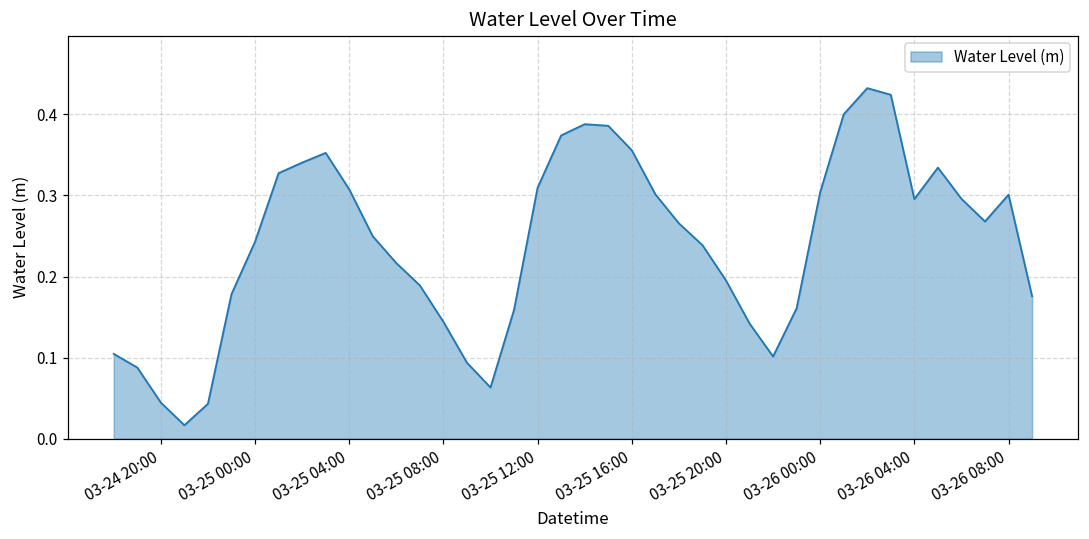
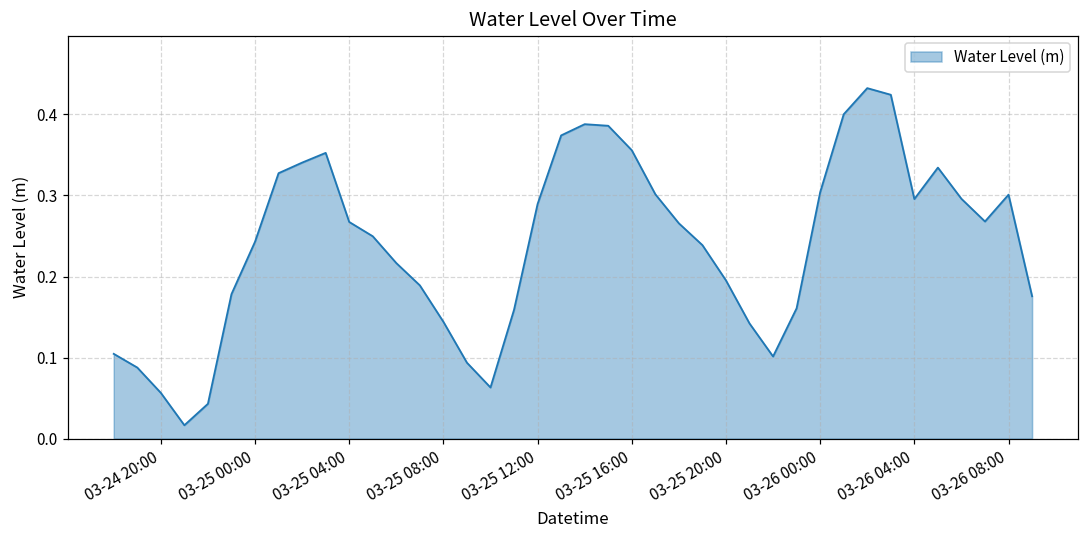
03-24 20:00: 0.04 -> 0.06
03-25 04:00: 0.31 -> 0.27
03-25 12:00: 0.31 -> 0.29
